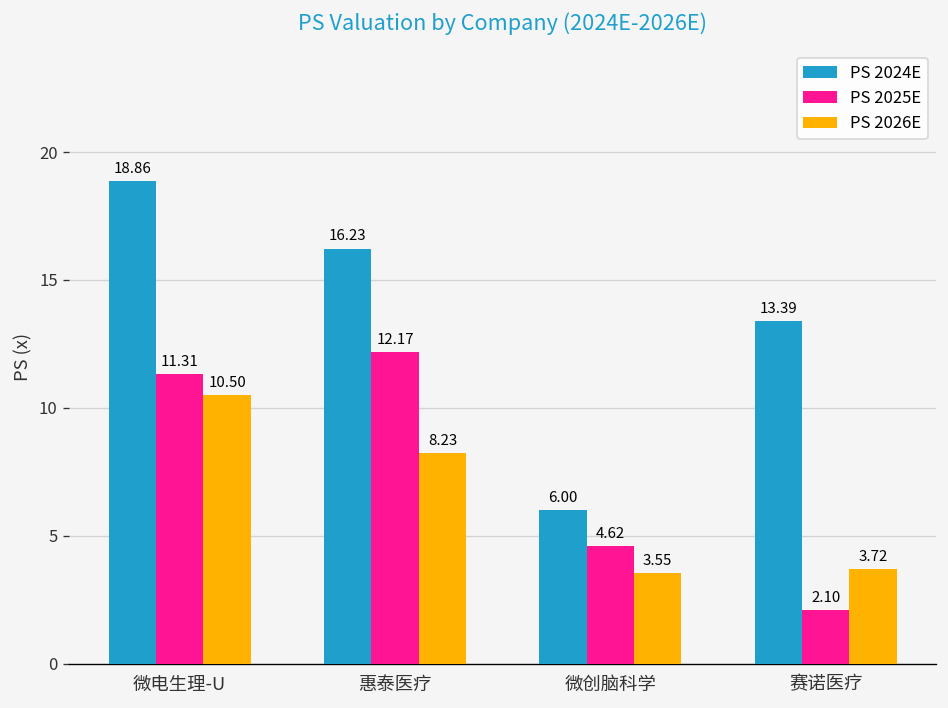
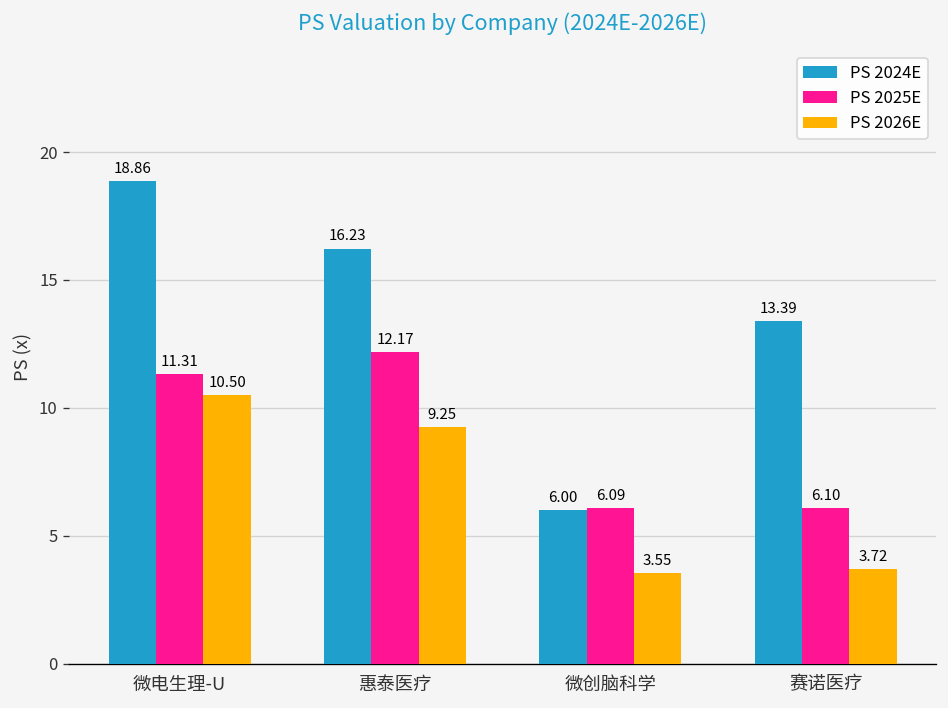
PS 2026E, 惠泰医疗: 8.23 -> 9.25
PS 2025E, 微创脑科学: 4.62 -> 6.09
PS 2025E, 赛诺医疗: 2.10 -> 6.10
